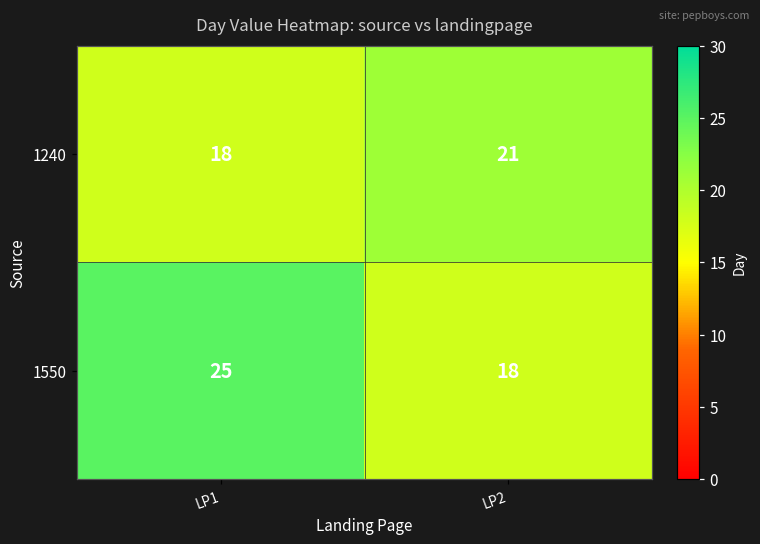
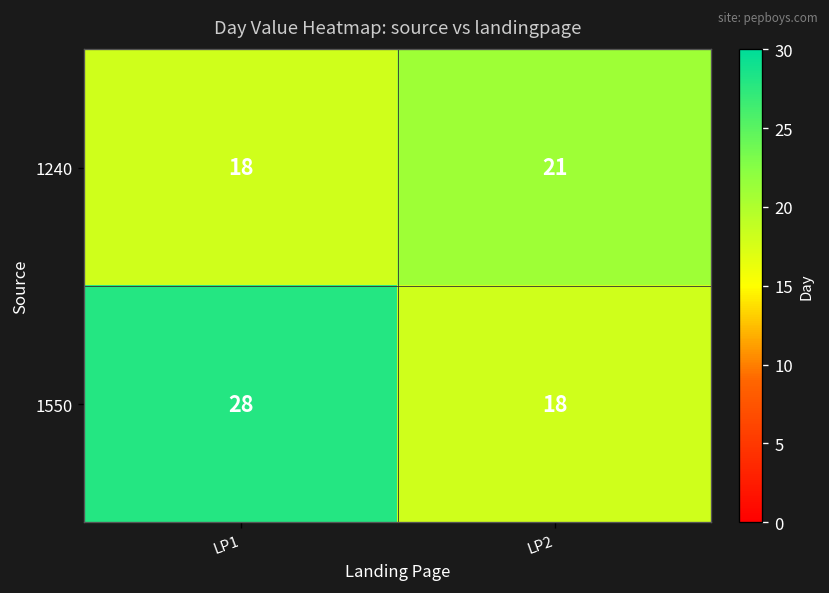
1550, LP1: 25 -> 28
